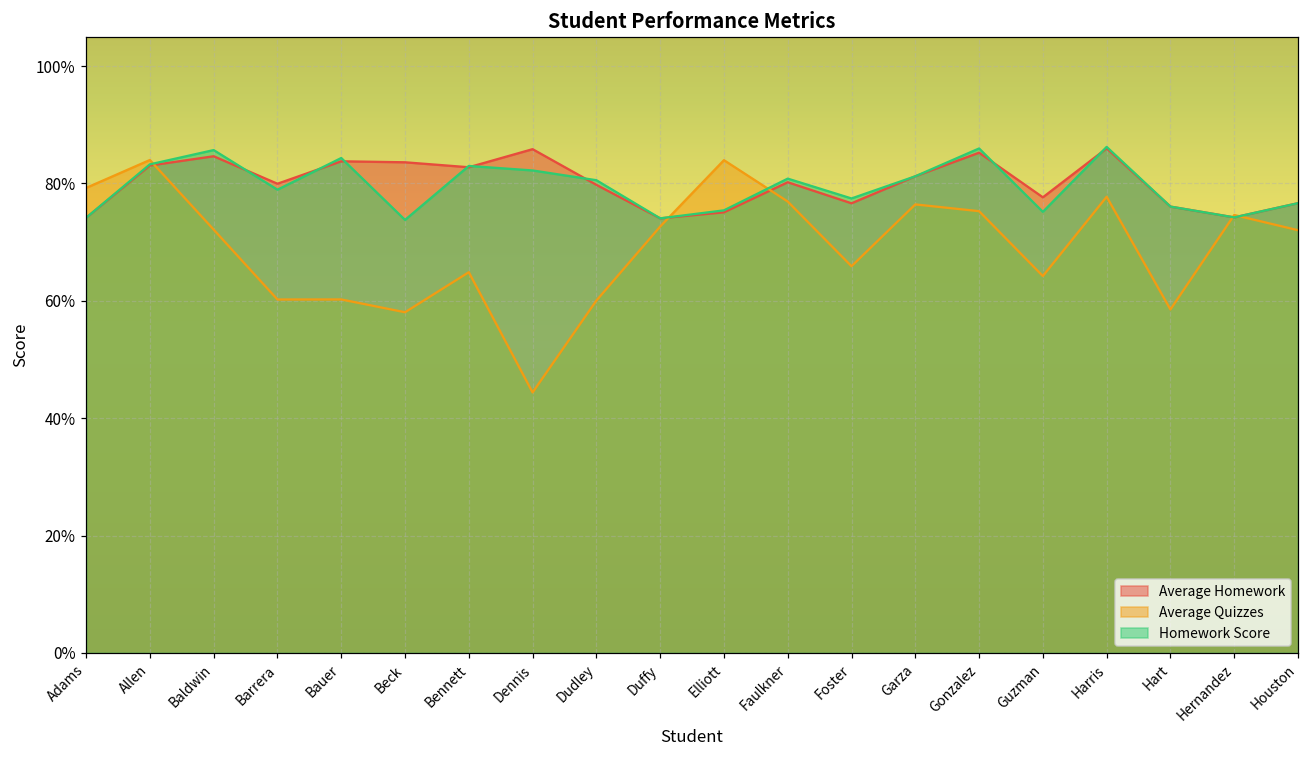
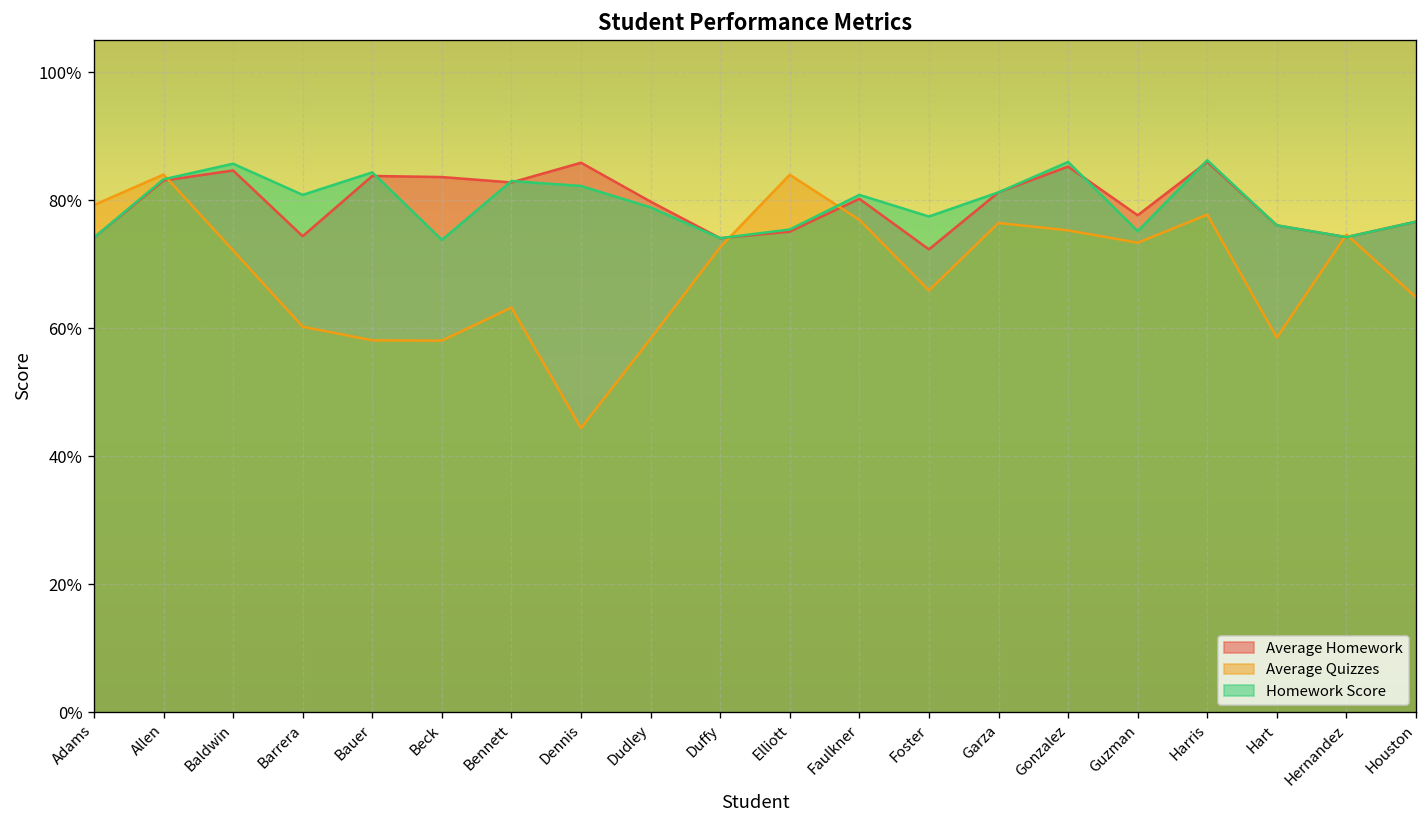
Average Homework, Barrera: 80% -> 74%
Homework Score, Barrera: 79% -> 81%
Average Quizzes, Bauer: 60% -> 58%
Average Quizzes, Bennett: 65% -> 63%
Average Quizzes, Dudley: 60% -> 58%
Homework Score, Dudley: 81% -> 79%
Average Homework, Foster: 77% -> 72%
Average Quizzes, Guzman: 64% -> 73%
Average Quizzes, Houston: 72% -> 65%
